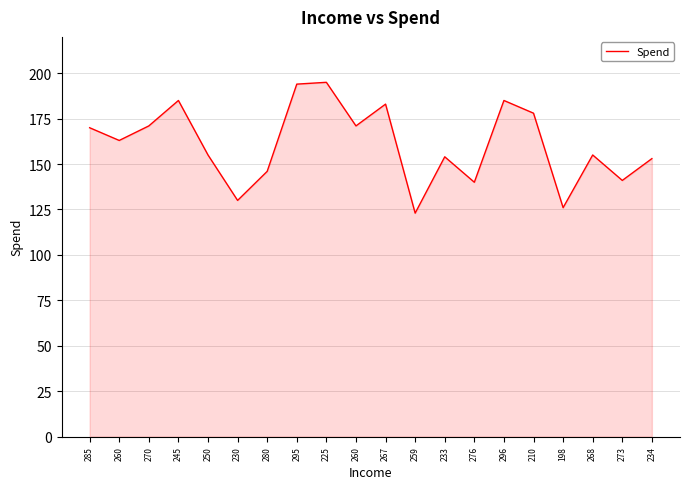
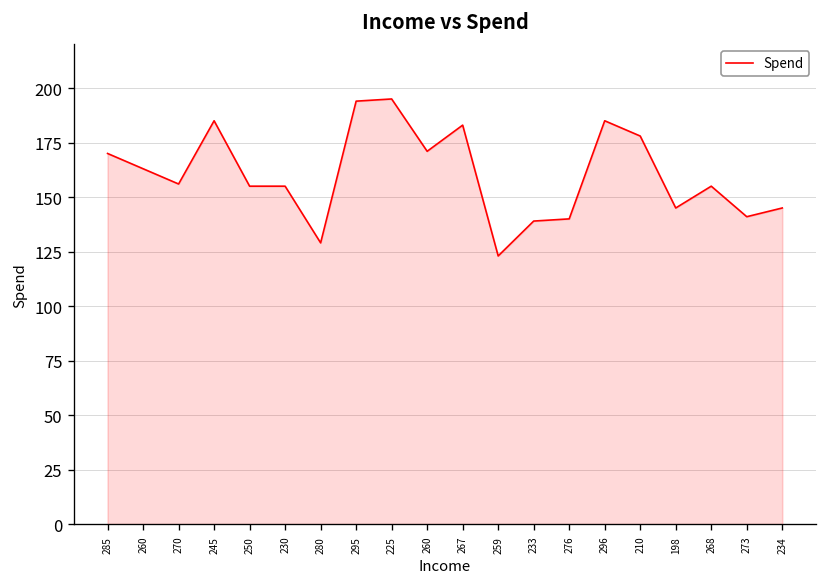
270: 171 -> 156
230: 130 -> 155
280: 146 -> 129
233: 154 -> 139
198: 126 -> 145
234: 153 -> 145
